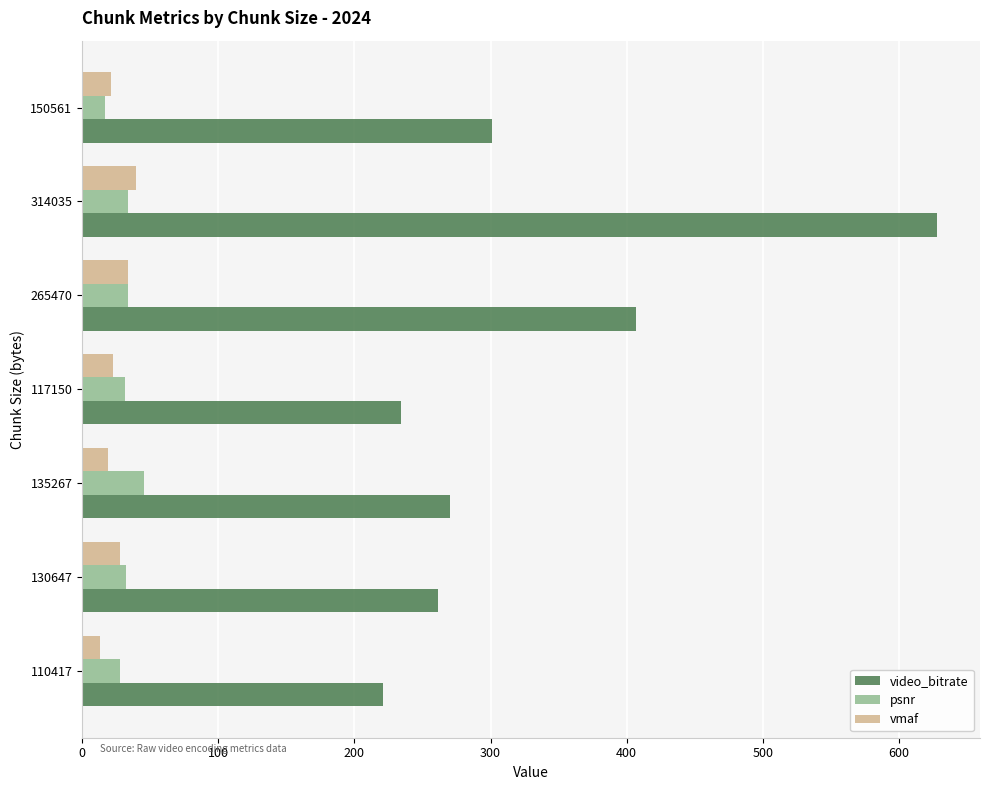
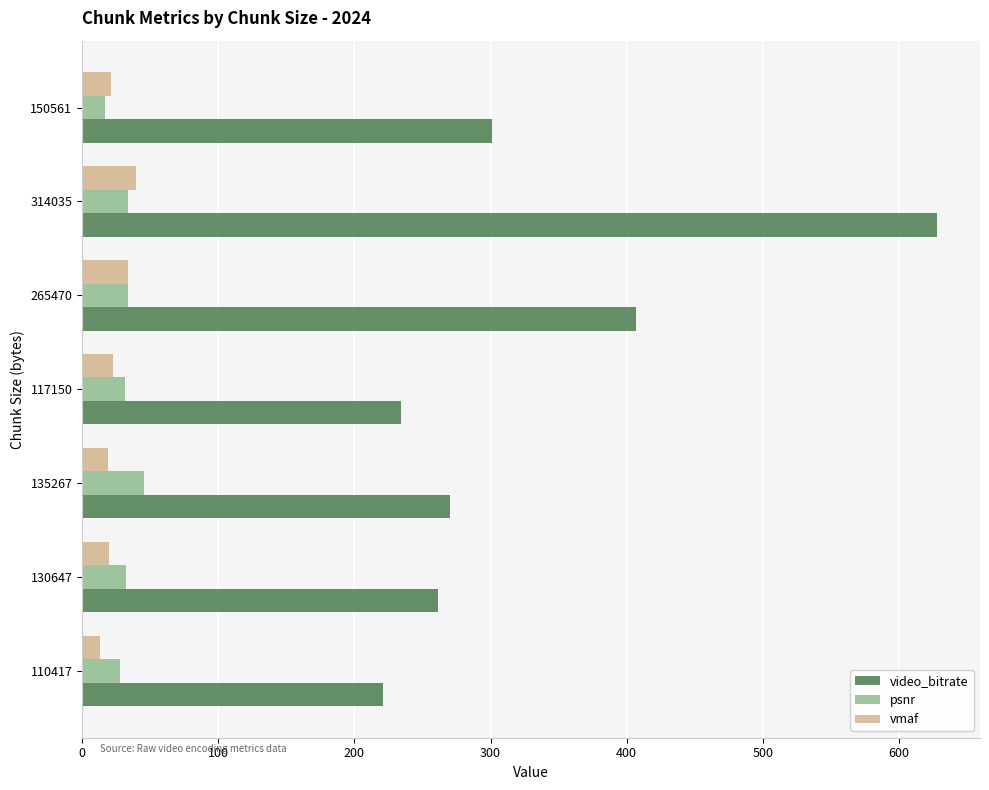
vmaf, 130647: 28 -> 20
